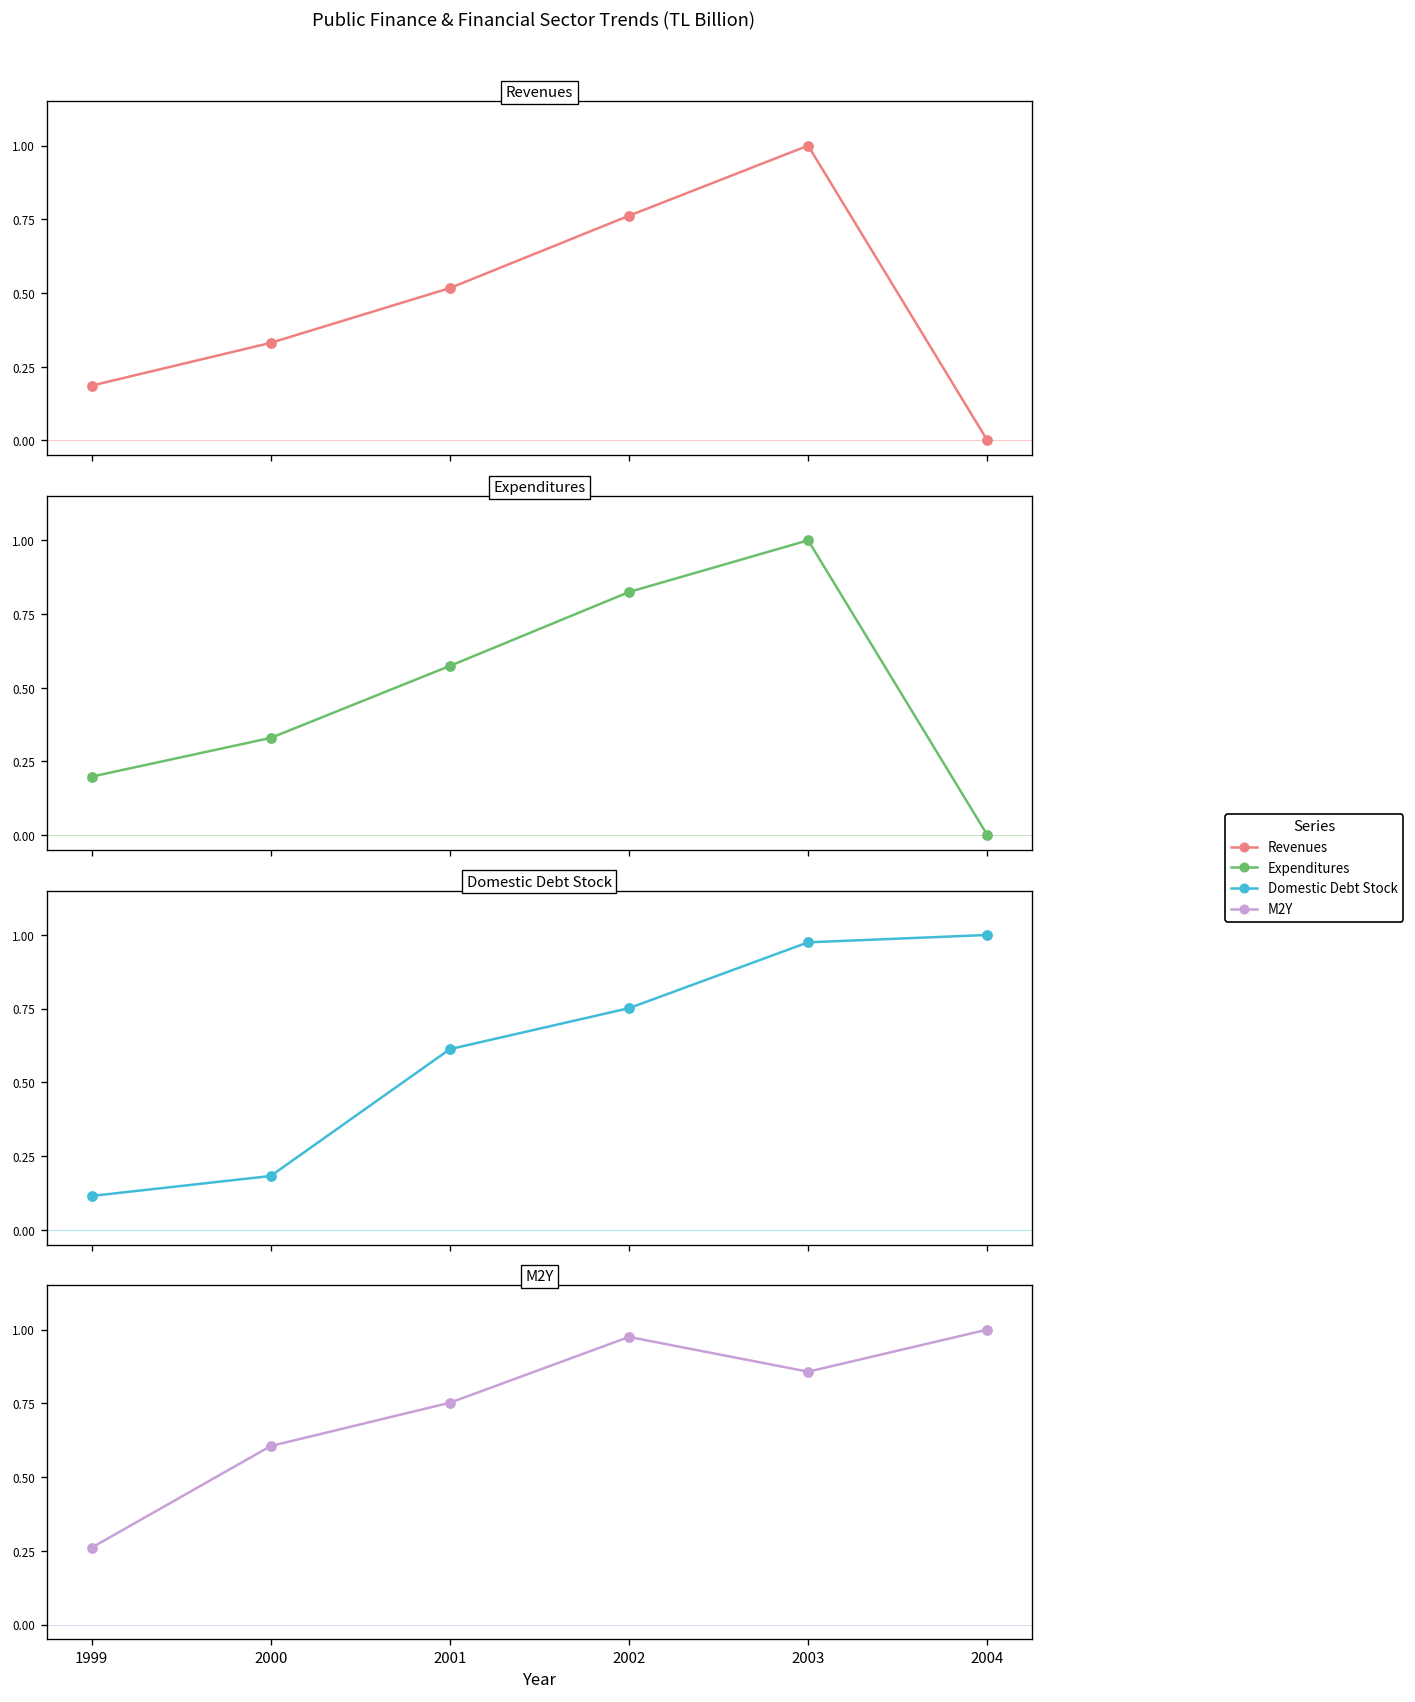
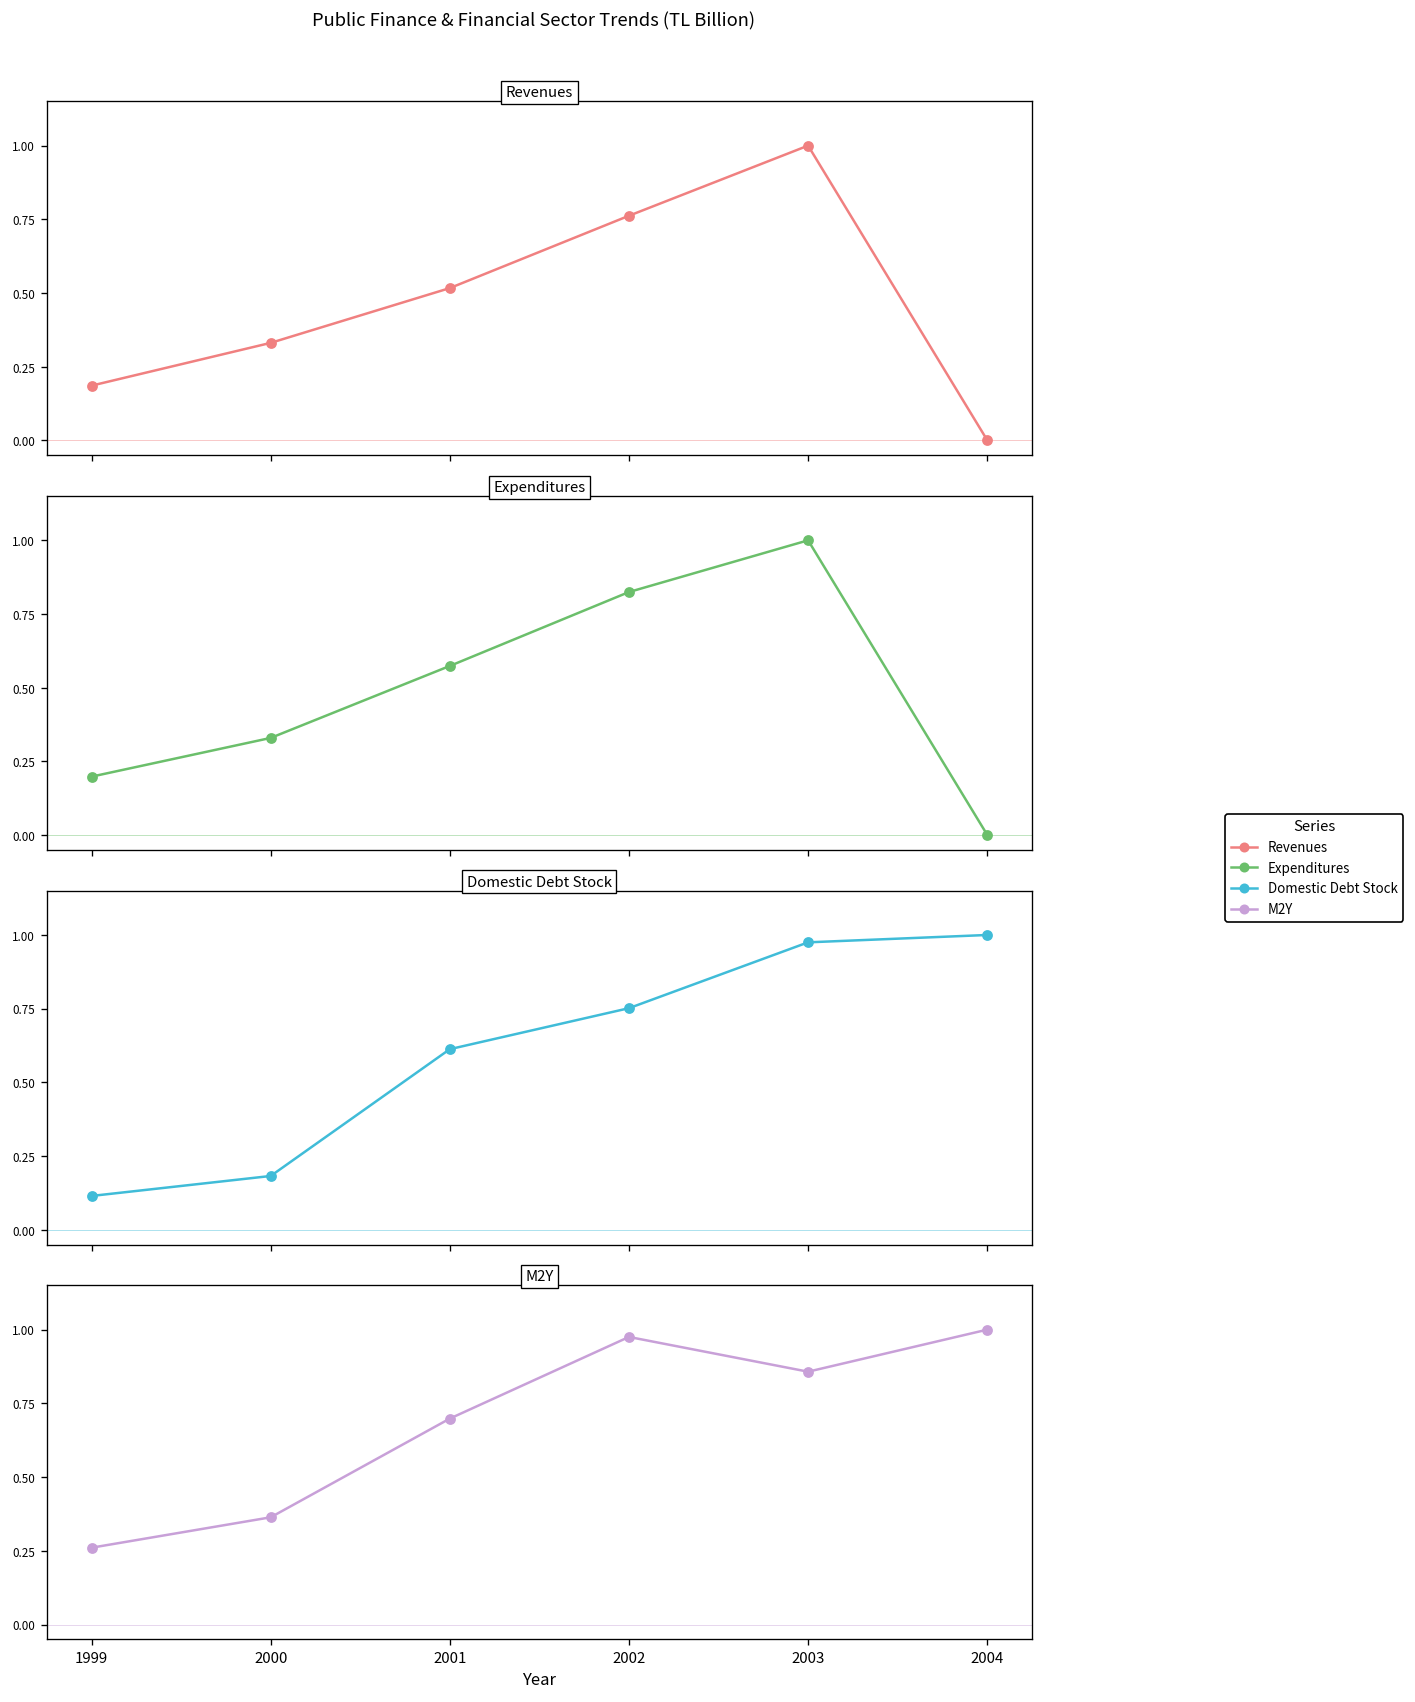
M2Y, 2000: 0.61 -> 0.36
M2Y, 2001: 0.75 -> 0.70
